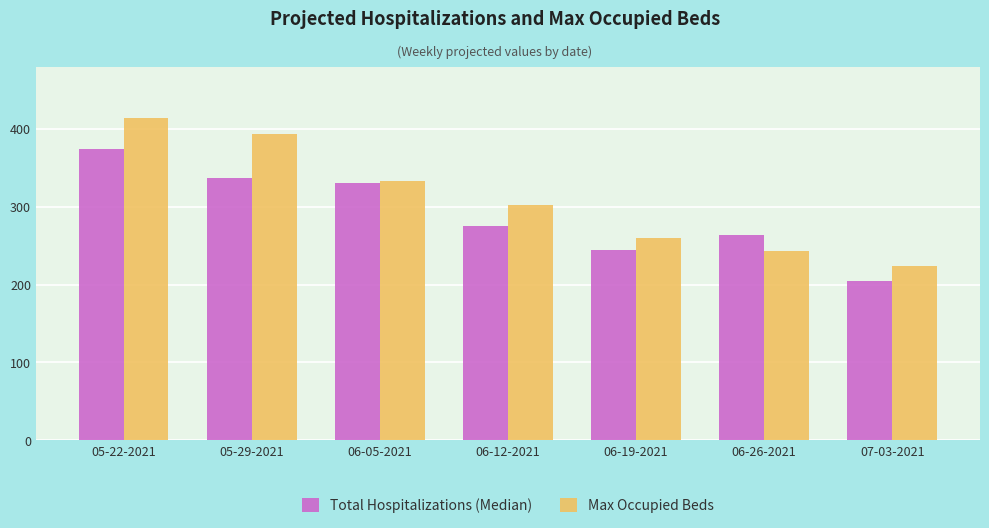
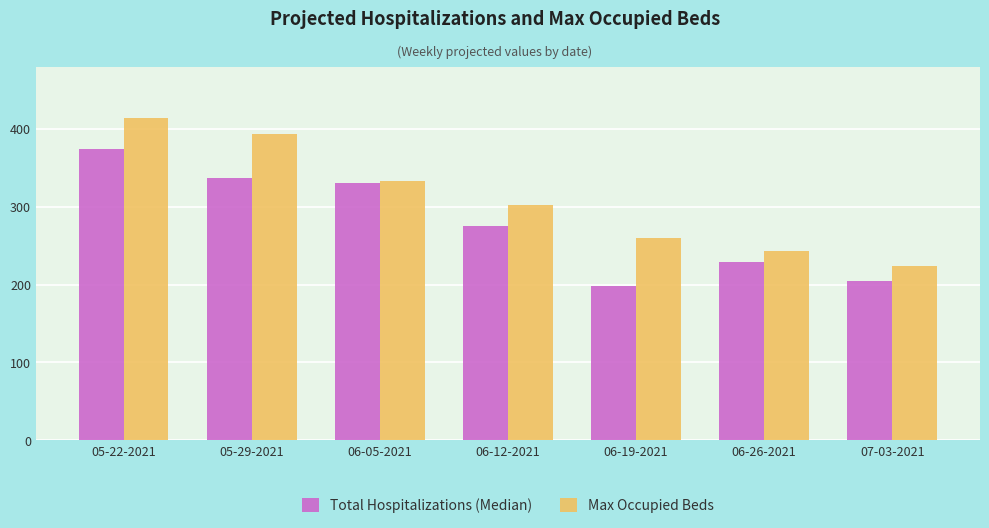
Total Hospitalizations (Median), 06-19-2021: 250 -> 200
Total Hospitalizations (Median), 06-26-2021: 260 -> 230
